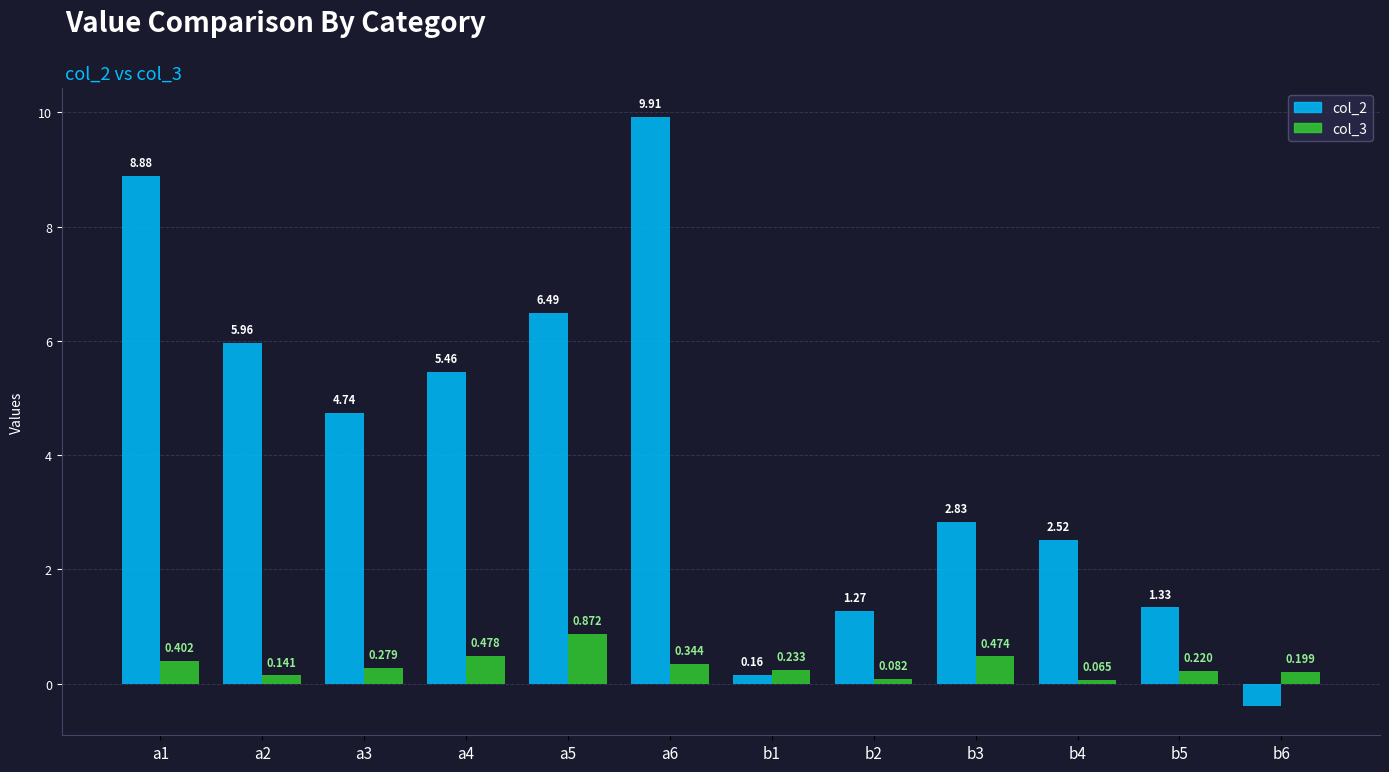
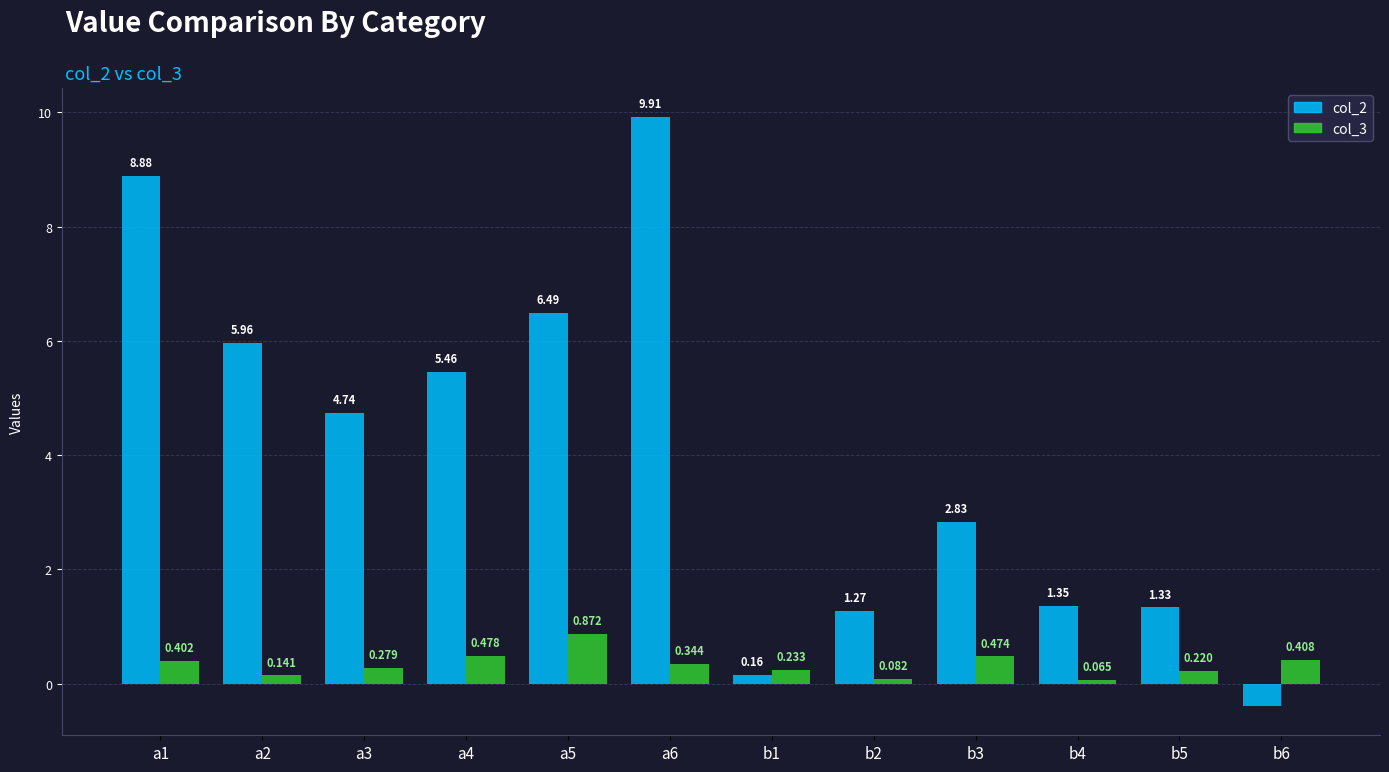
col_2, b4: 2.52 -> 1.35
col_3, b6: 0.199 -> 0.408
